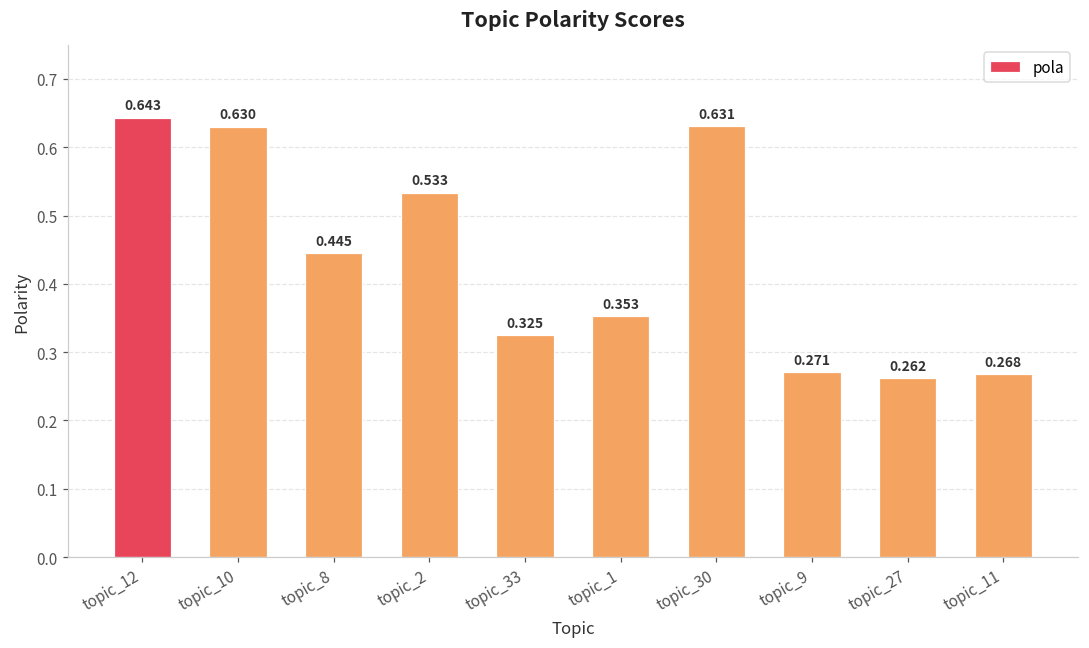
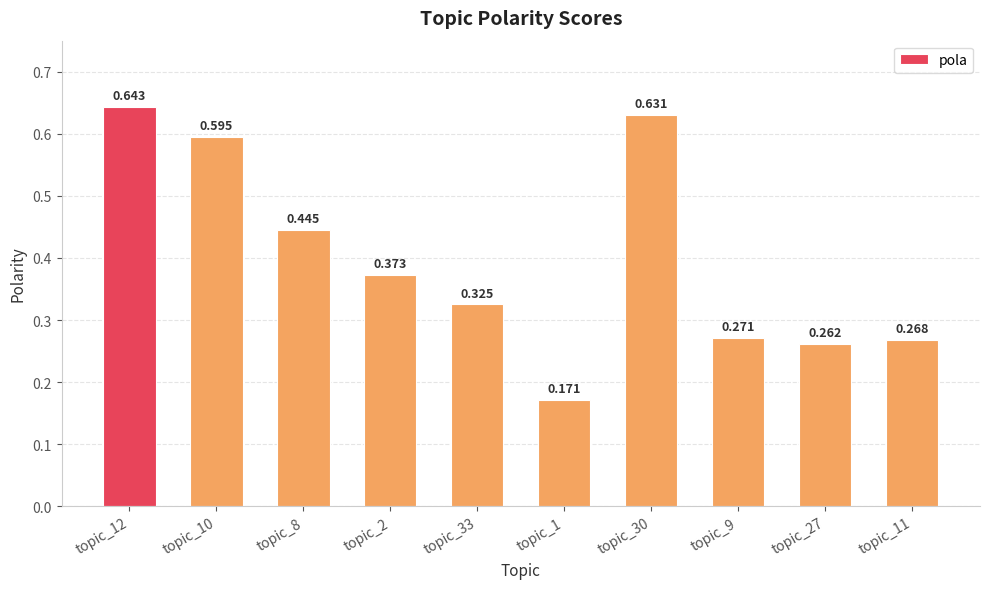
topic_10: 0.630 -> 0.595
topic_2: 0.533 -> 0.373
topic_1: 0.353 -> 0.171
